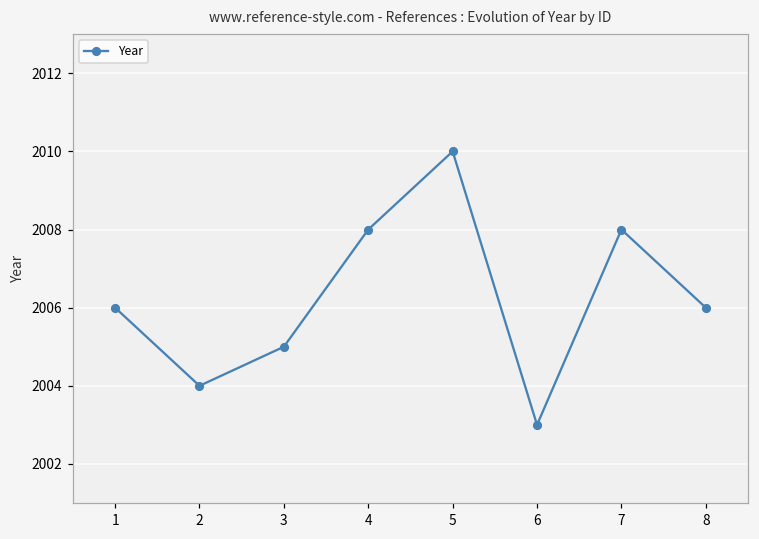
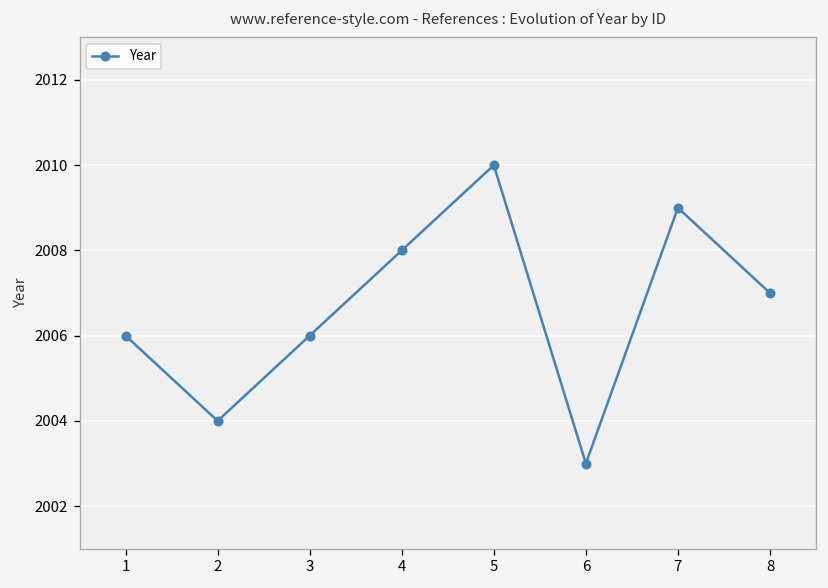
3: 2005 -> 2006
7: 2008 -> 2009
8: 2006 -> 2007
